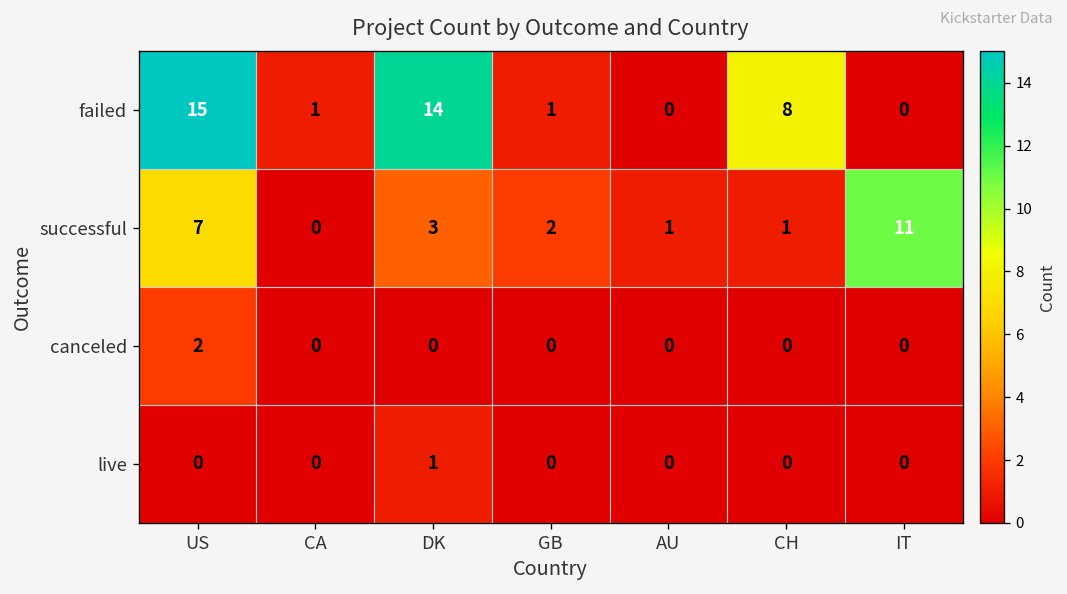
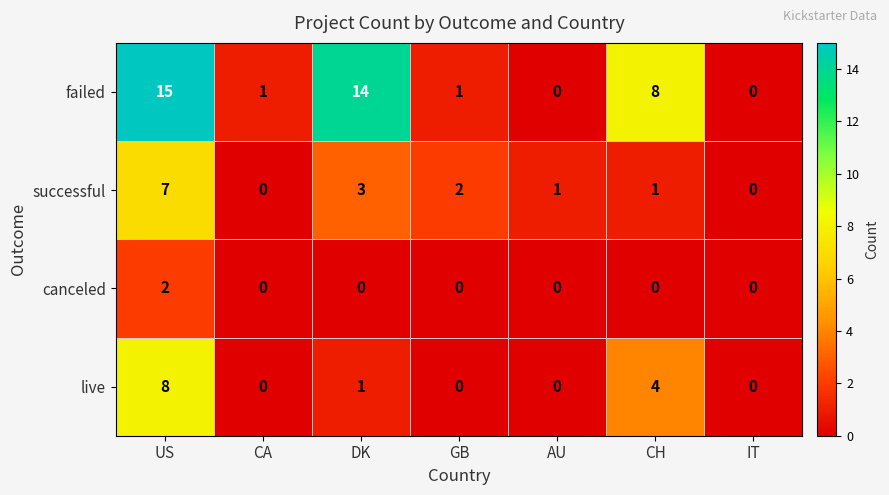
successful, IT: 11 -> 0
live, US: 0 -> 8
live, CH: 0 -> 4
